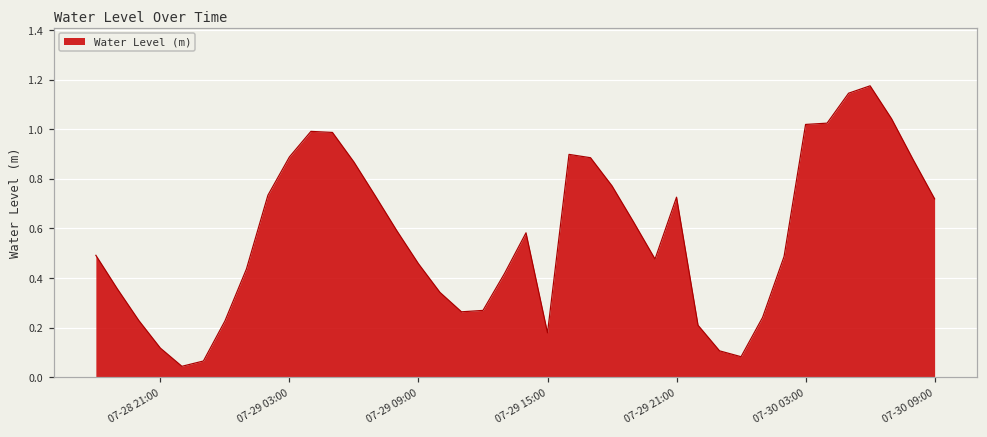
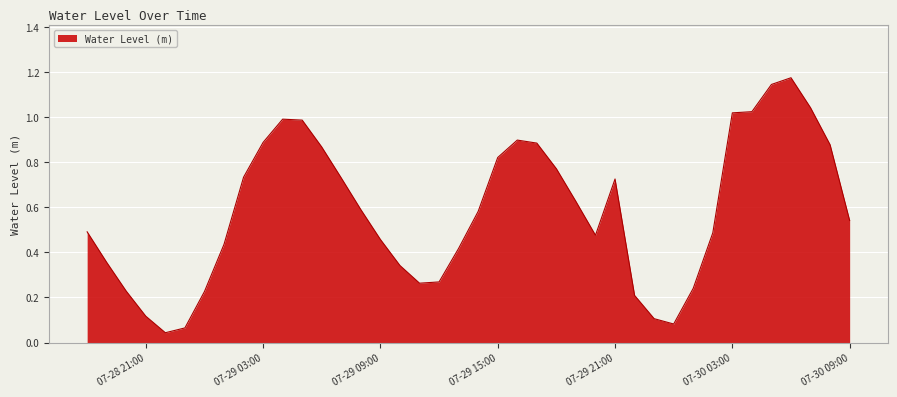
07-29 15:00: 0.18 -> 0.82
07-30 09:00: 0.72 -> 0.54
